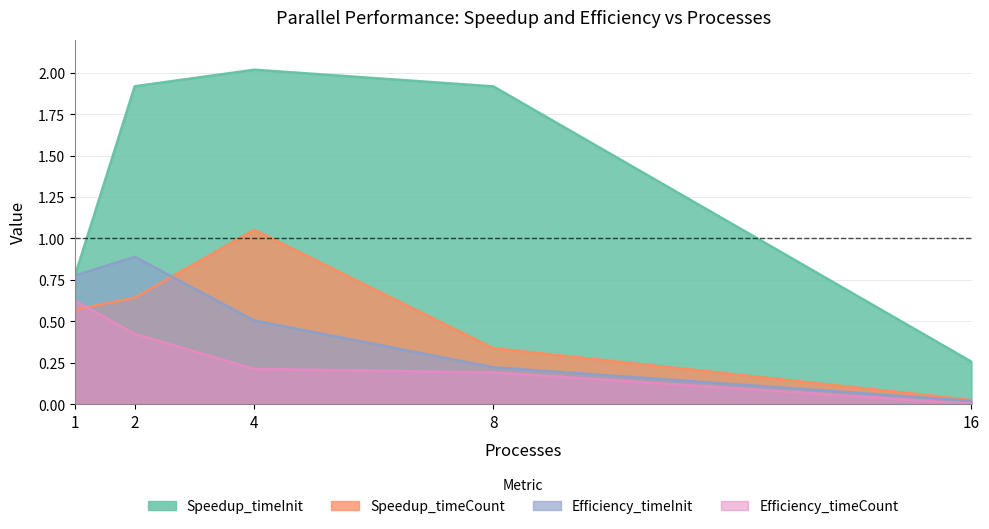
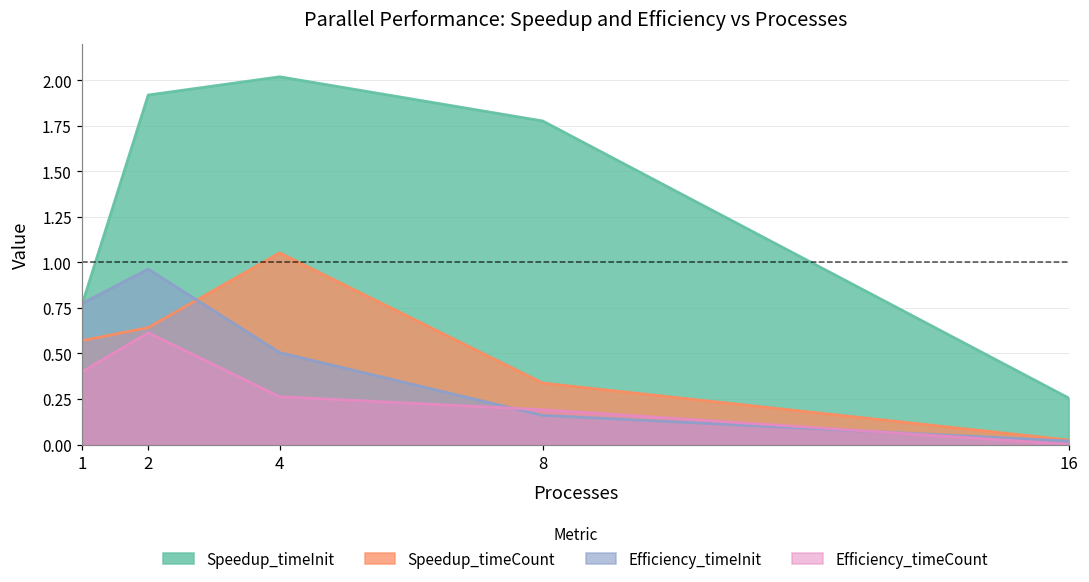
Efficiency_timeCount, 1: 0.62 -> 0.40
Efficiency_timeInit, 2: 0.89 -> 0.96
Efficiency_timeCount, 2: 0.42 -> 0.61
Efficiency_timeCount, 4: 0.21 -> 0.26
Speedup_timeInit, 8: 1.92 -> 1.78
Efficiency_timeInit, 8: 0.22 -> 0.16
